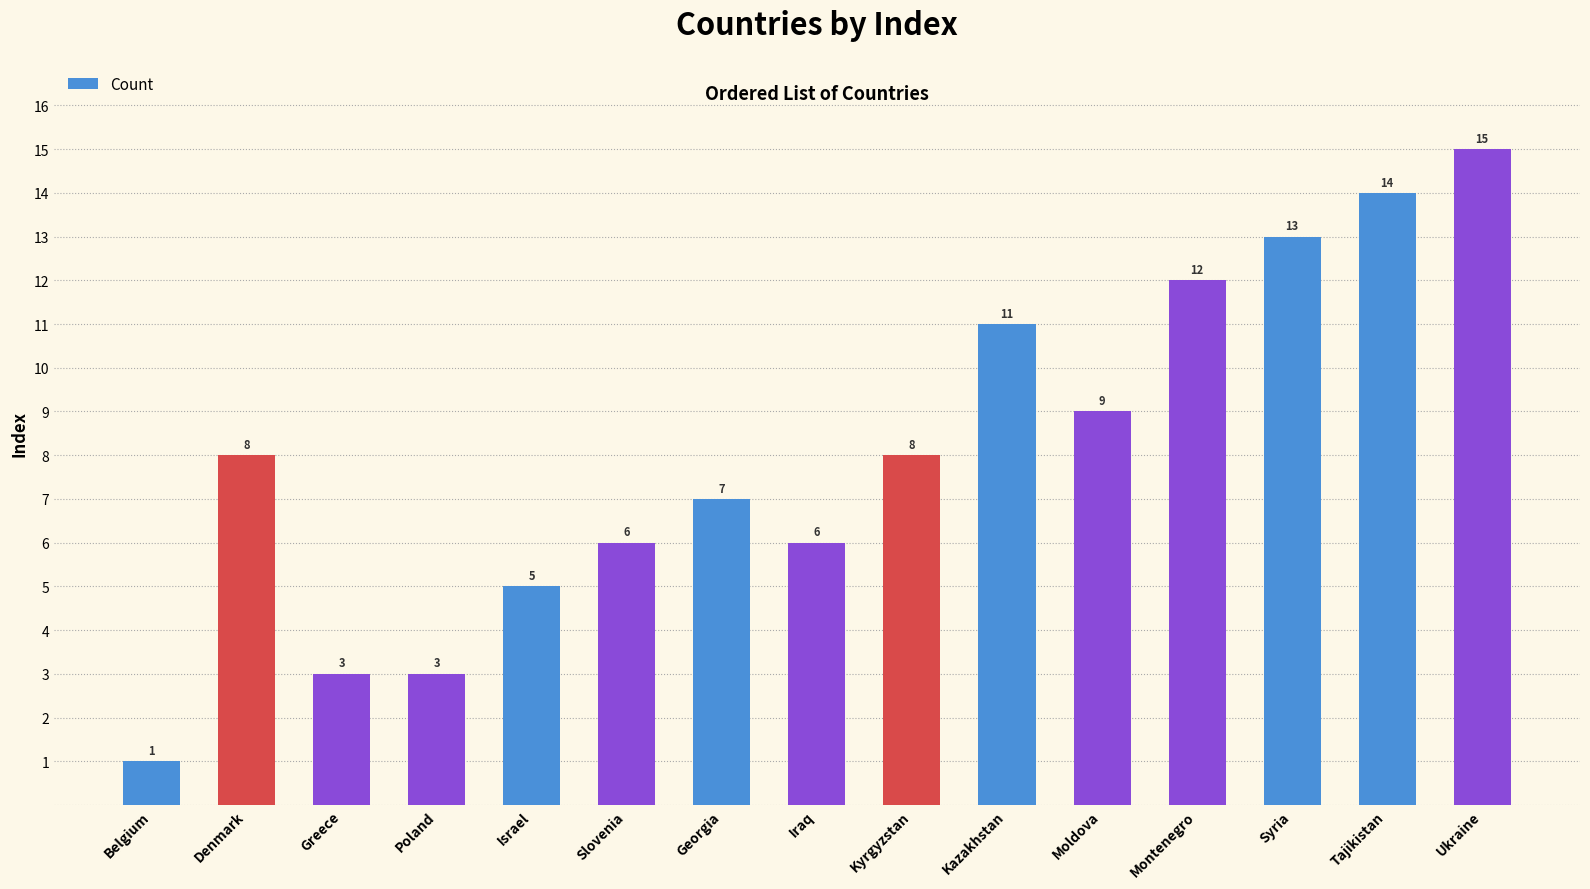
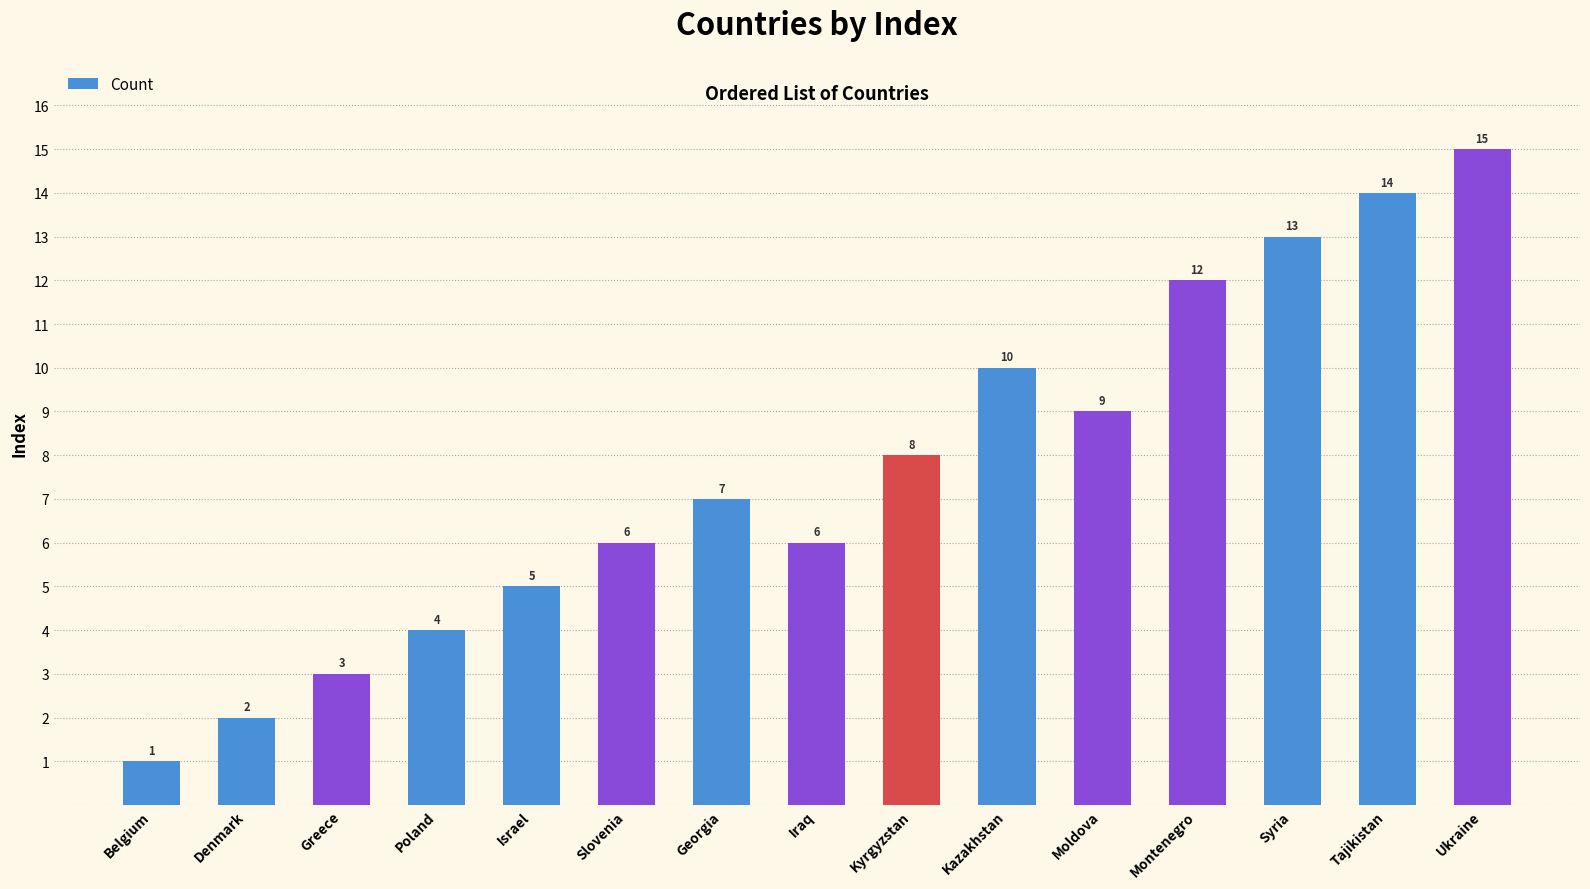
Denmark: 8 -> 2
Poland: 3 -> 4
Kazakhstan: 11 -> 10
